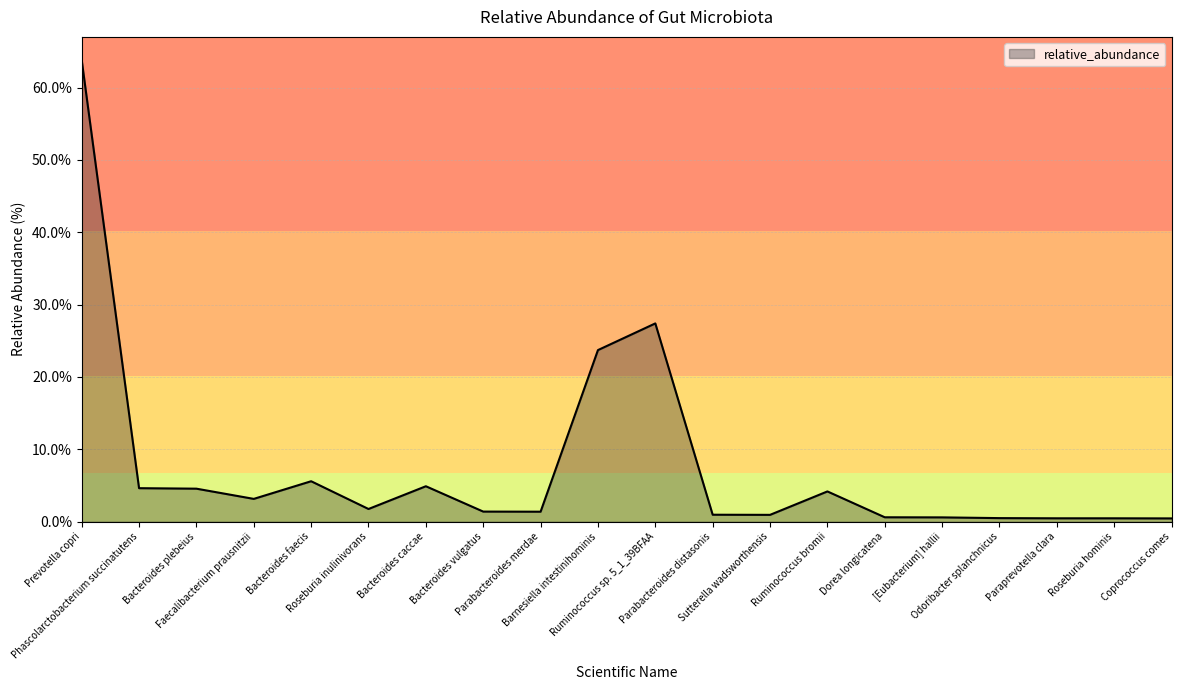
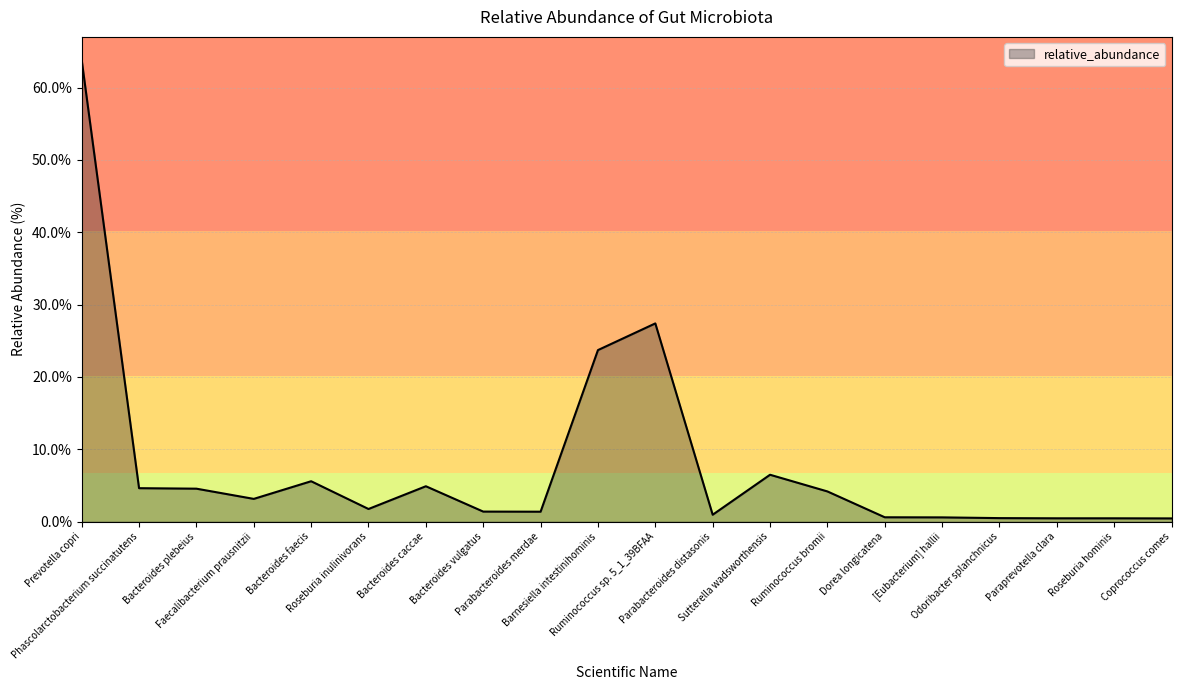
Sutterella wadsworthensis: 1% -> 6%
